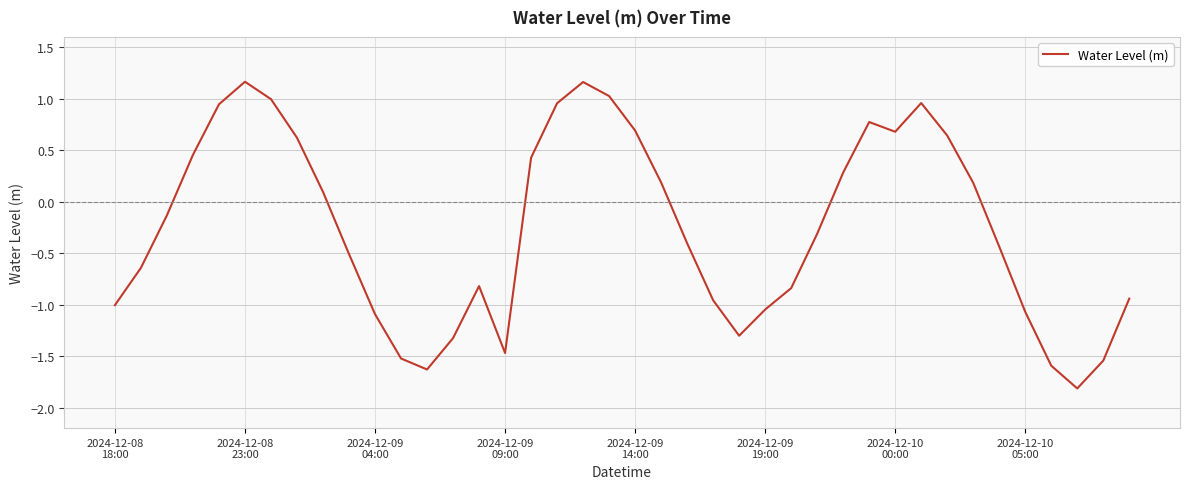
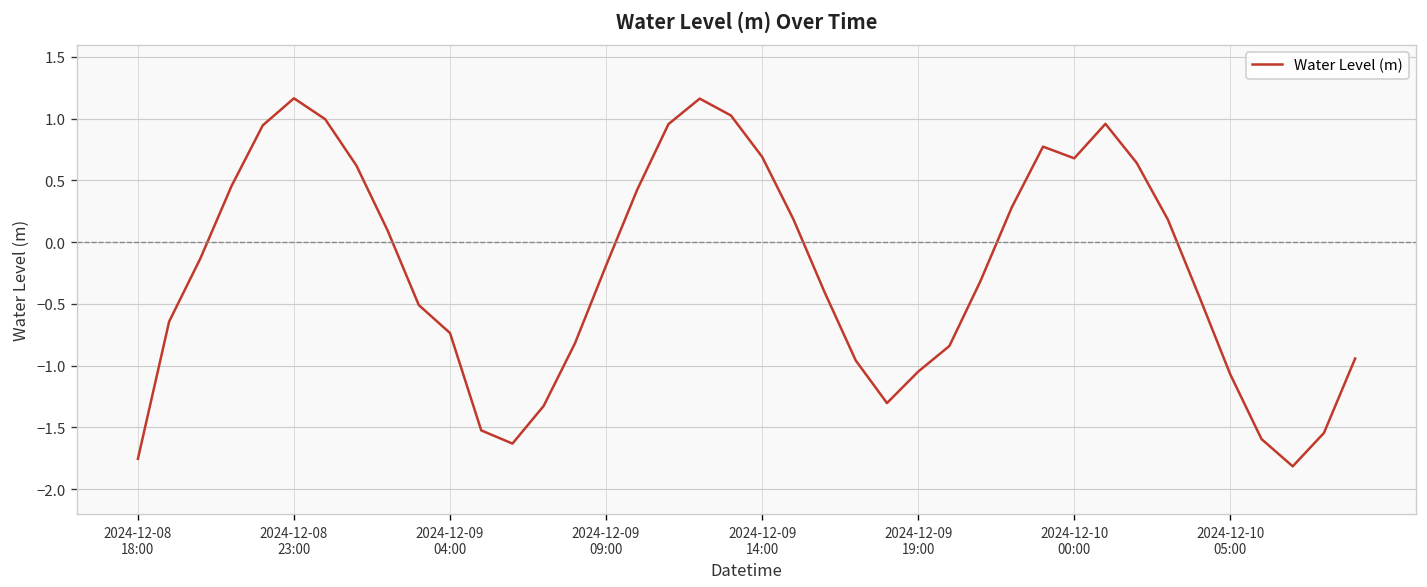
2024-12-08 18:00: -1.01 -> -1.75
2024-12-09 04:00: -1.09 -> -0.74
2024-12-09 09:00: -1.47 -> -0.19
